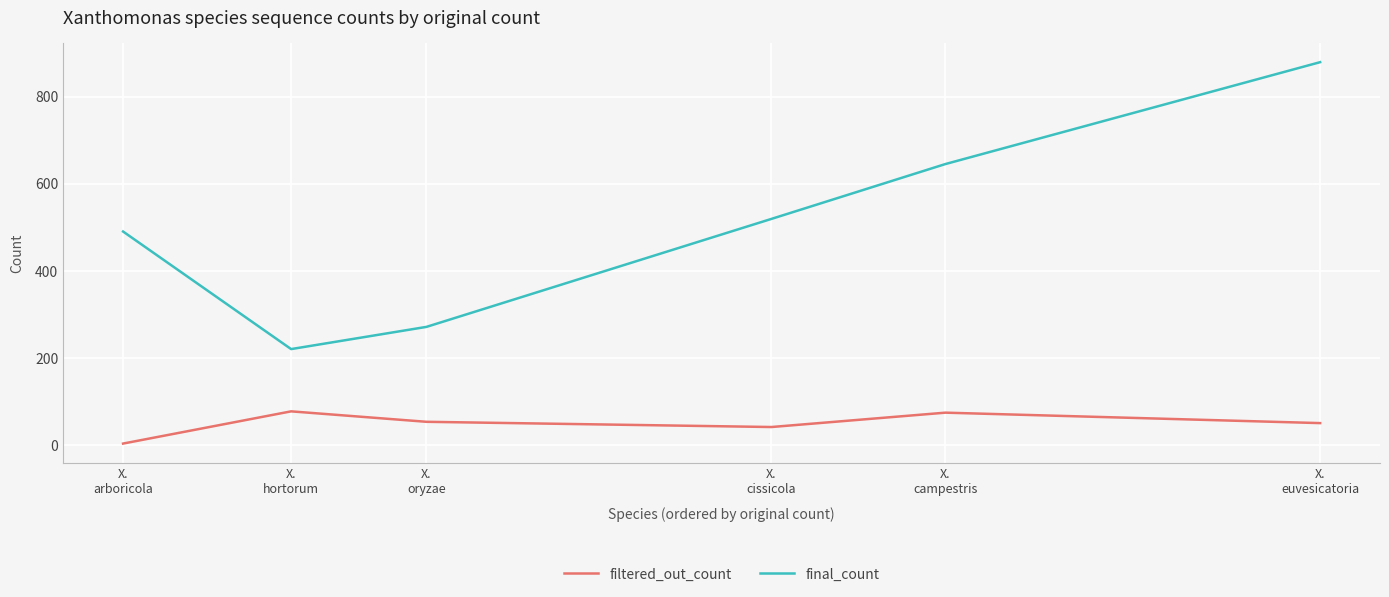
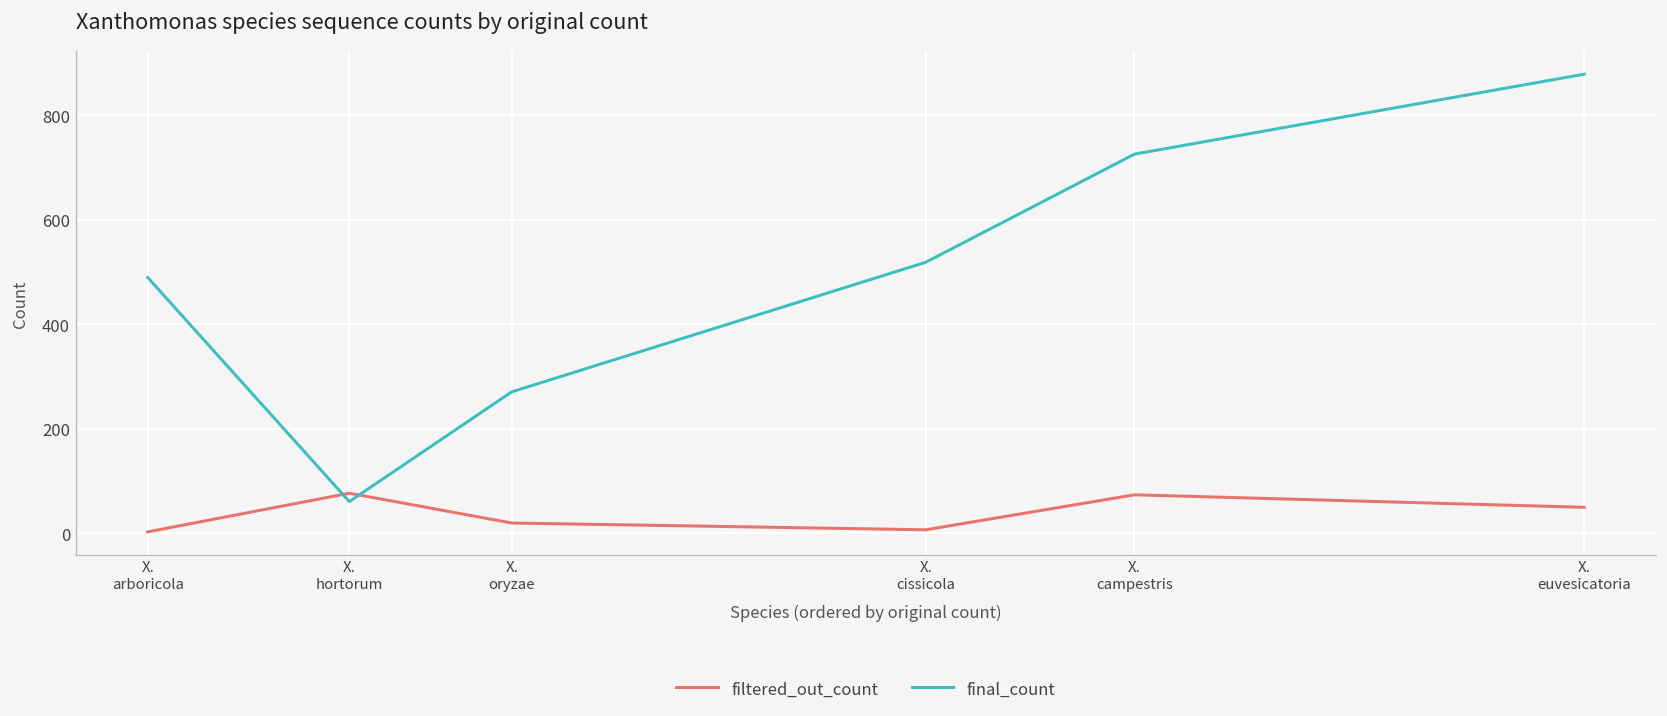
final_count, X. hortorum: 220 -> 60
filtered_out_count, X. oryzae: 50 -> 20
filtered_out_count, X. cissicola: 40 -> 10
final_count, X. campestris: 650 -> 730
